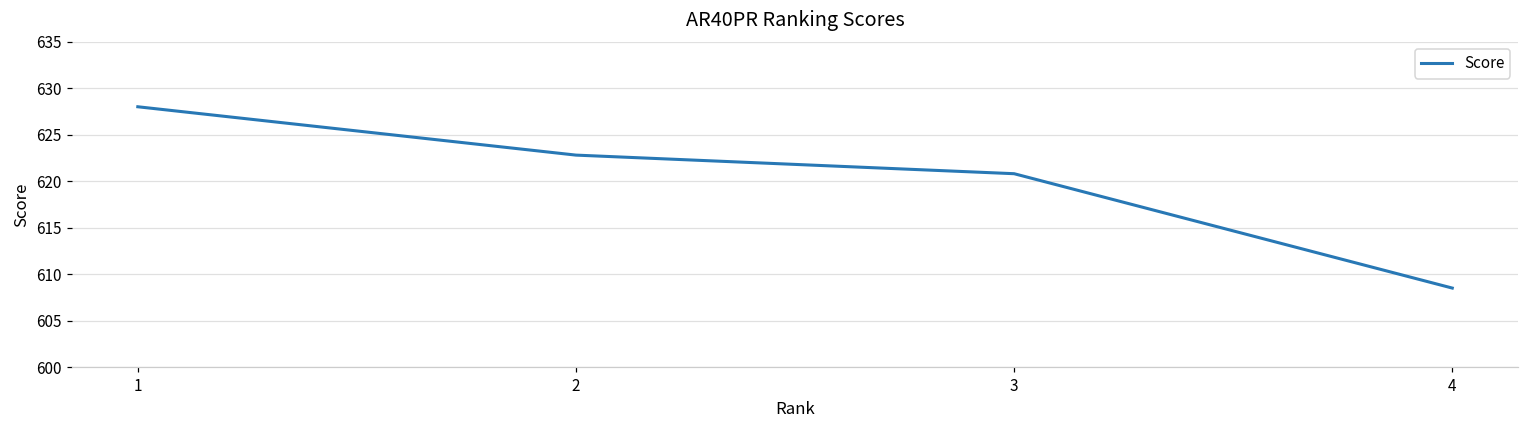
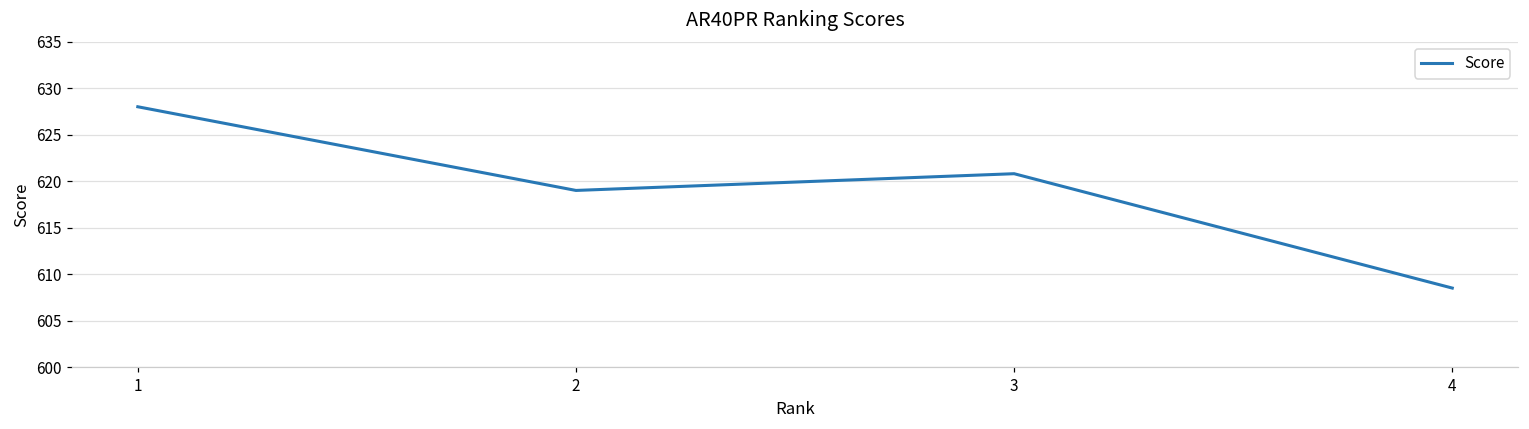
2: 623 -> 619
